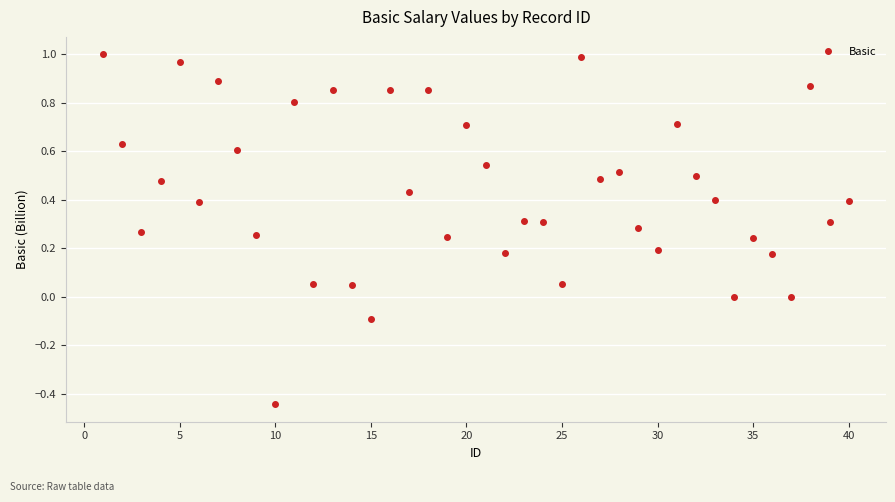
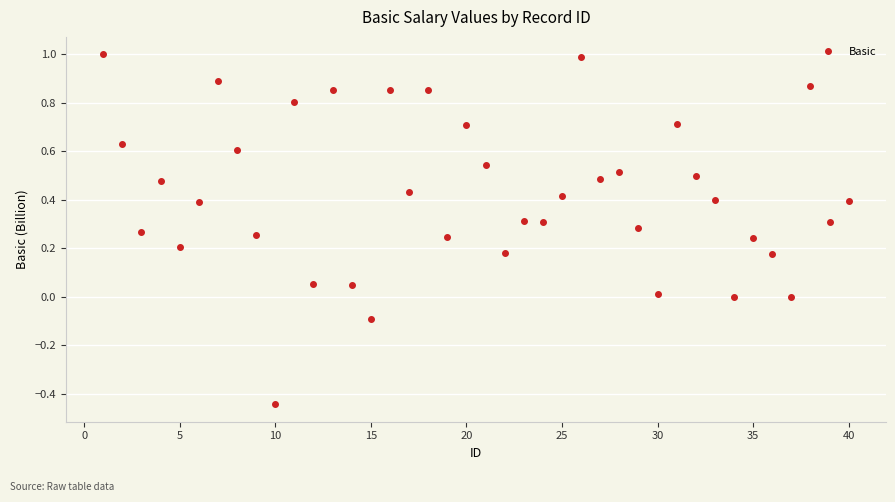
5: 0.96 -> 0.21
25: 0.05 -> 0.42
30: 0.19 -> 0.01
